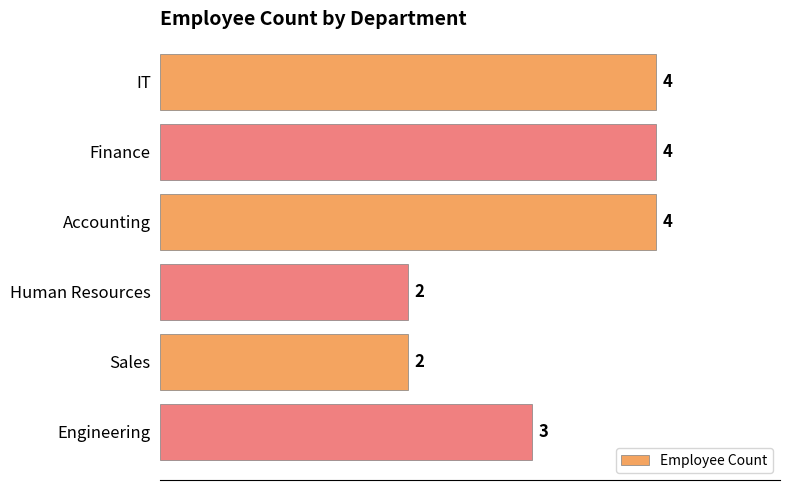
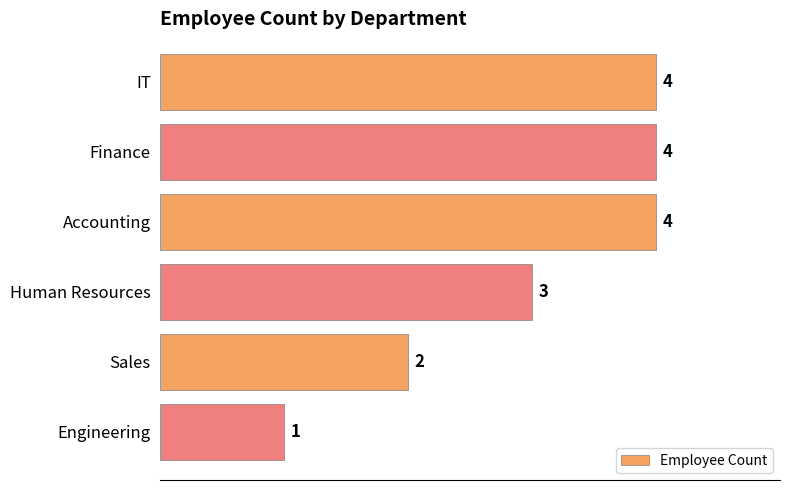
Human Resources: 2 -> 3
Engineering: 3 -> 1
